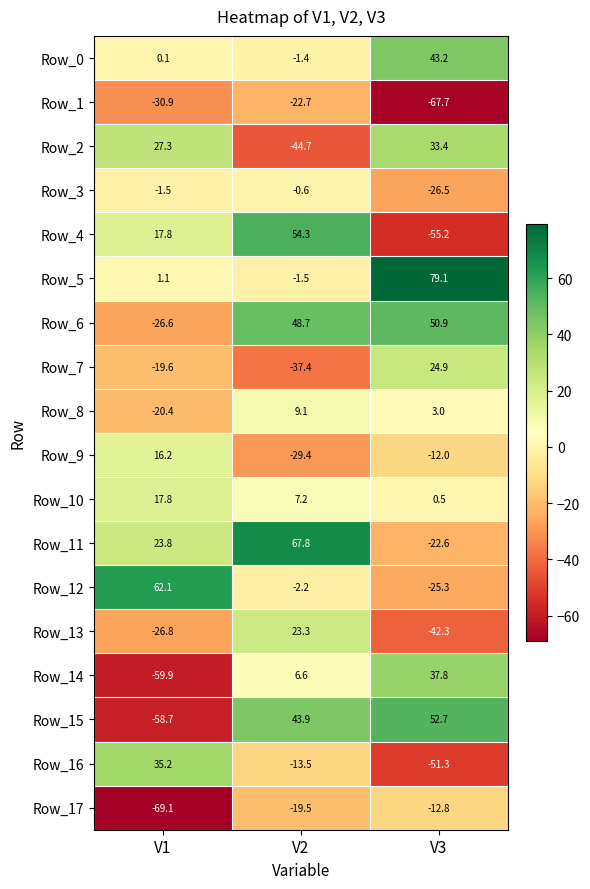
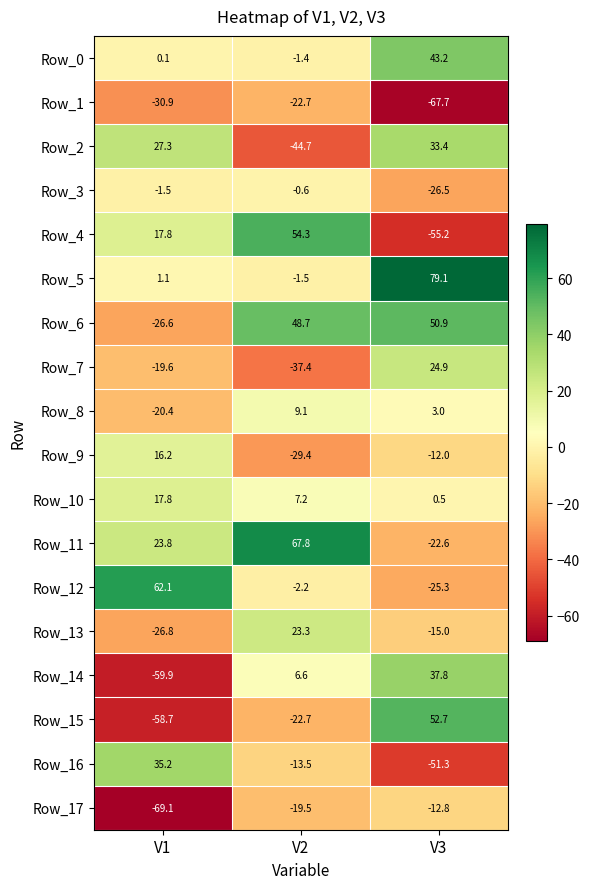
Row_13, V3: -42.3 -> -15.0
Row_15, V2: 43.9 -> -22.7
